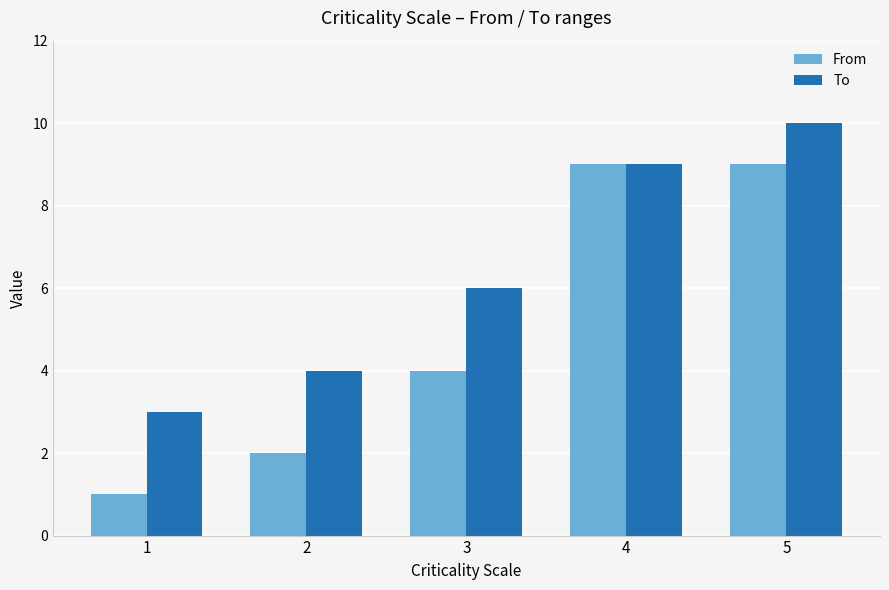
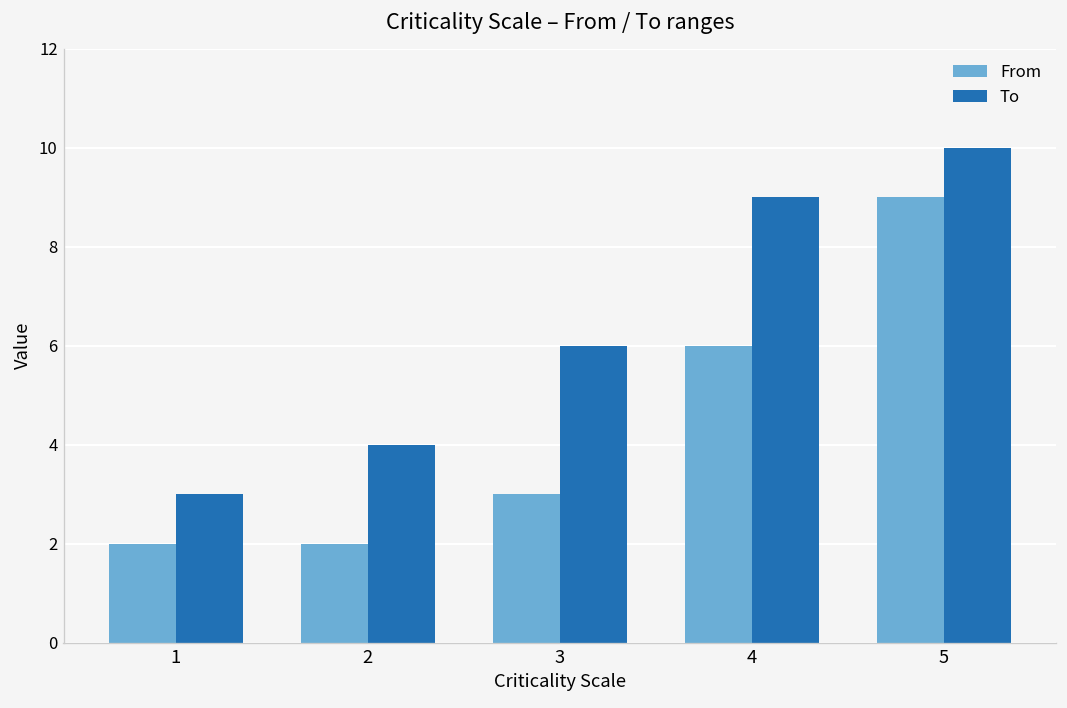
From, 1: 1 -> 2
From, 3: 4 -> 3
From, 4: 9 -> 6
